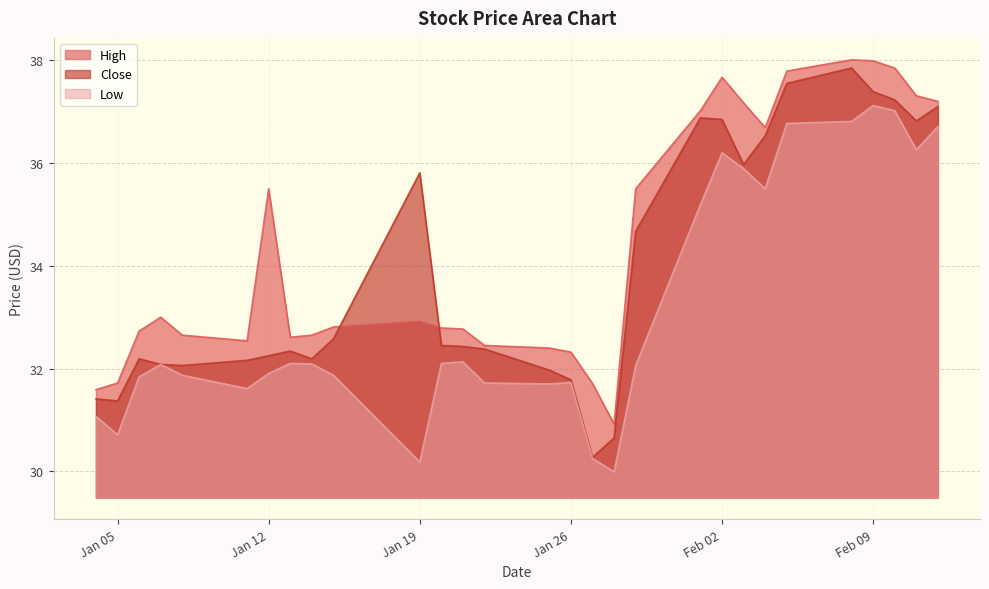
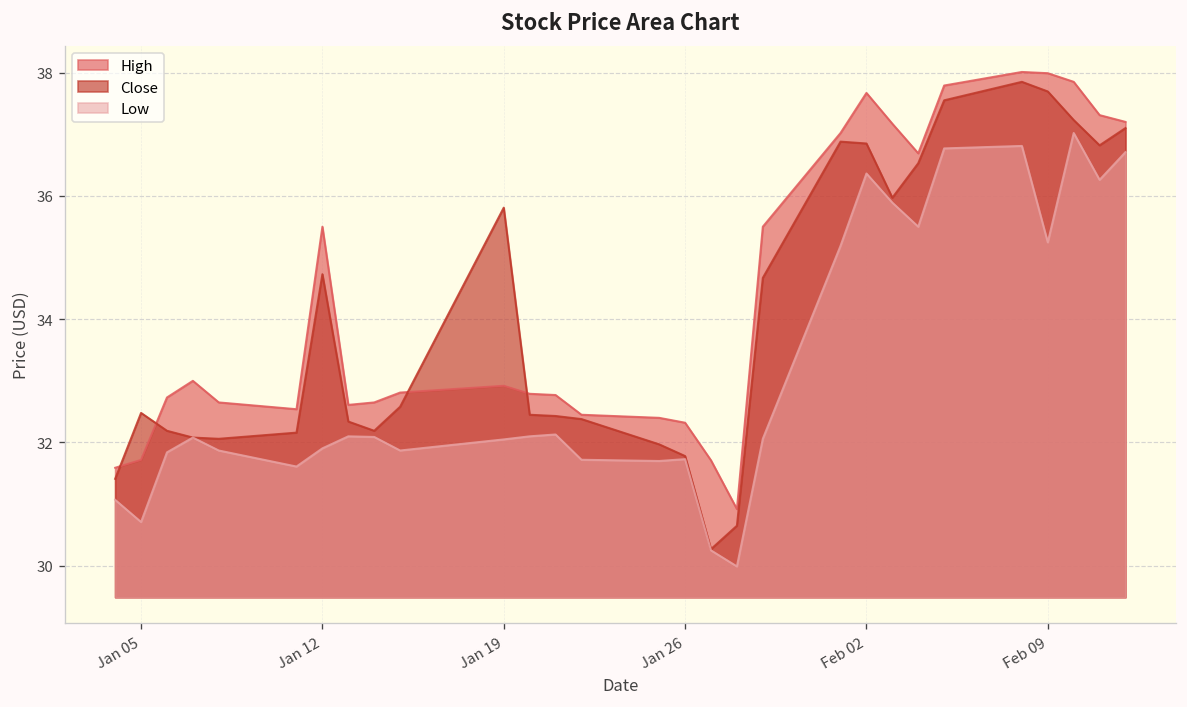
Close, Jan 05: 31.4 -> 32.5
Close, Jan 12: 32.3 -> 34.7
Low, Jan 19: 30.2 -> 32.0
Low, Feb 02: 36.2 -> 36.4
Close, Feb 09: 37.4 -> 37.7
Low, Feb 09: 37.1 -> 35.2
